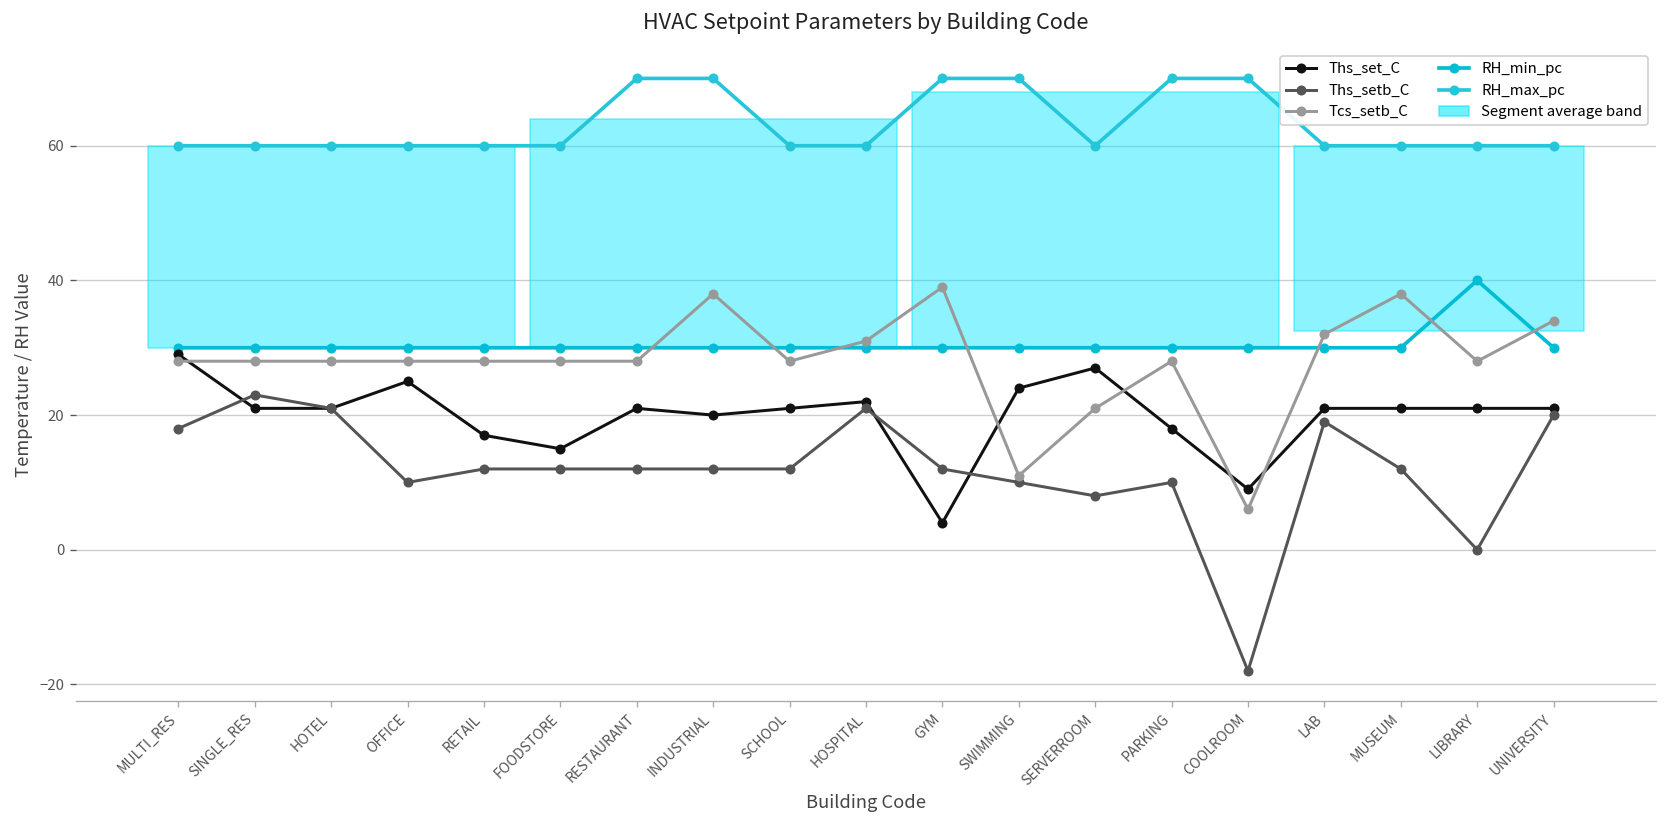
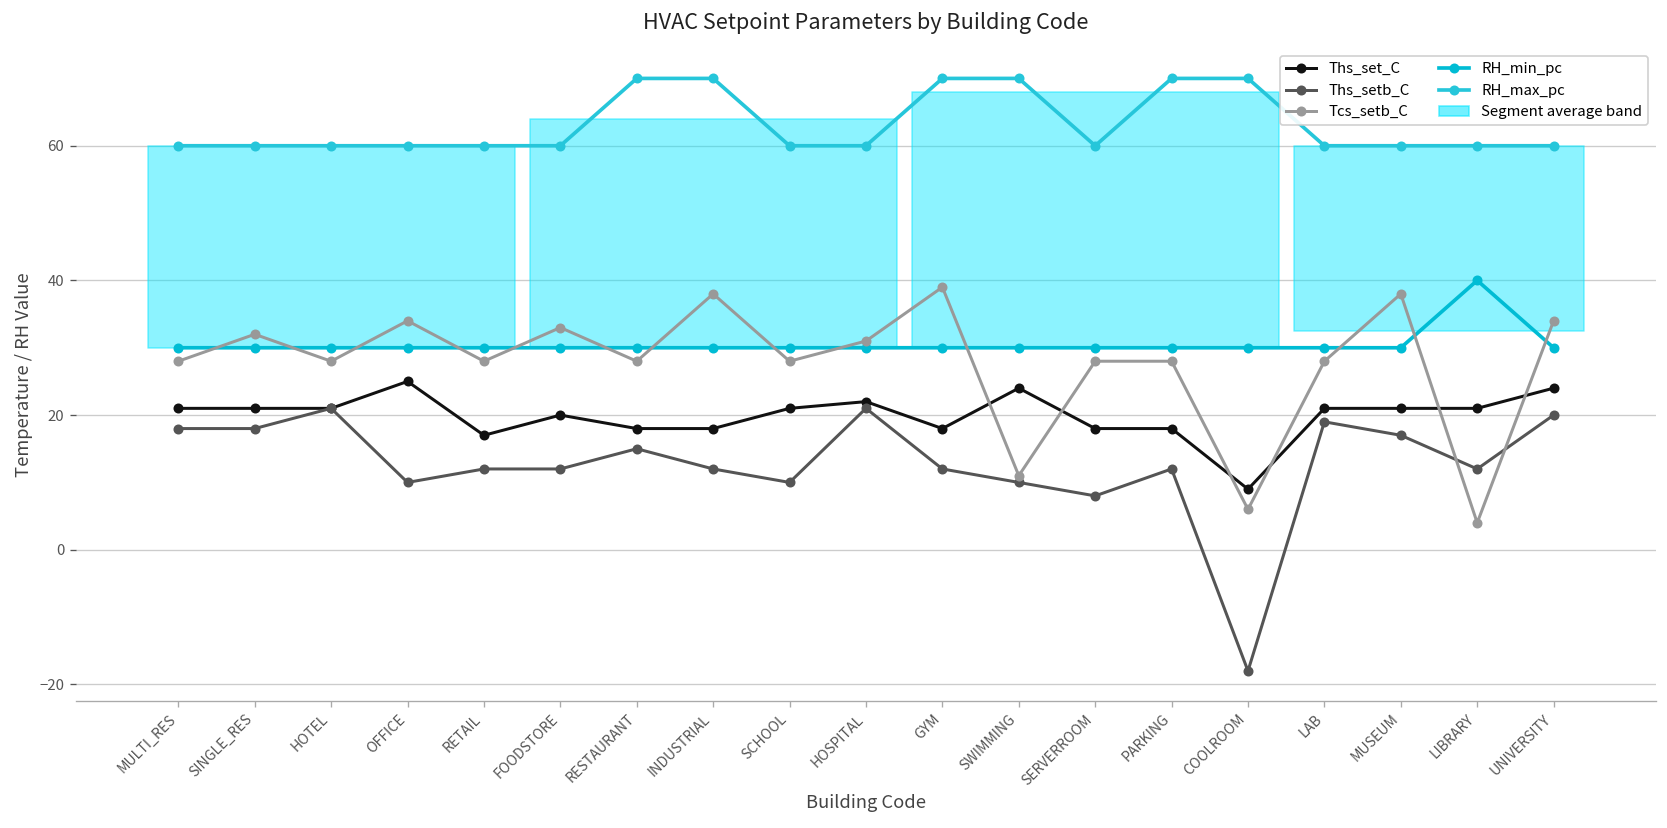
Ths_set_C, MULTI_RES: 29 -> 21
Ths_setb_C, SINGLE_RES: 23 -> 18
Tcs_setb_C, SINGLE_RES: 28 -> 32
Tcs_setb_C, OFFICE: 28 -> 34
Ths_set_C, FOODSTORE: 15 -> 20
Tcs_setb_C, FOODSTORE: 28 -> 33
Ths_set_C, RESTAURANT: 21 -> 18
Ths_setb_C, RESTAURANT: 12 -> 15
Ths_set_C, INDUSTRIAL: 20 -> 18
Ths_setb_C, SCHOOL: 12 -> 10
Ths_set_C, GYM: 4 -> 18
Ths_set_C, SERVERROOM: 27 -> 18
Tcs_setb_C, SERVERROOM: 21 -> 28
Ths_setb_C, PARKING: 10 -> 12
Tcs_setb_C, LAB: 32 -> 28
Ths_setb_C, MUSEUM: 12 -> 17
Ths_setb_C, LIBRARY: 0 -> 12
Tcs_setb_C, LIBRARY: 28 -> 4
Ths_set_C, UNIVERSITY: 21 -> 24
